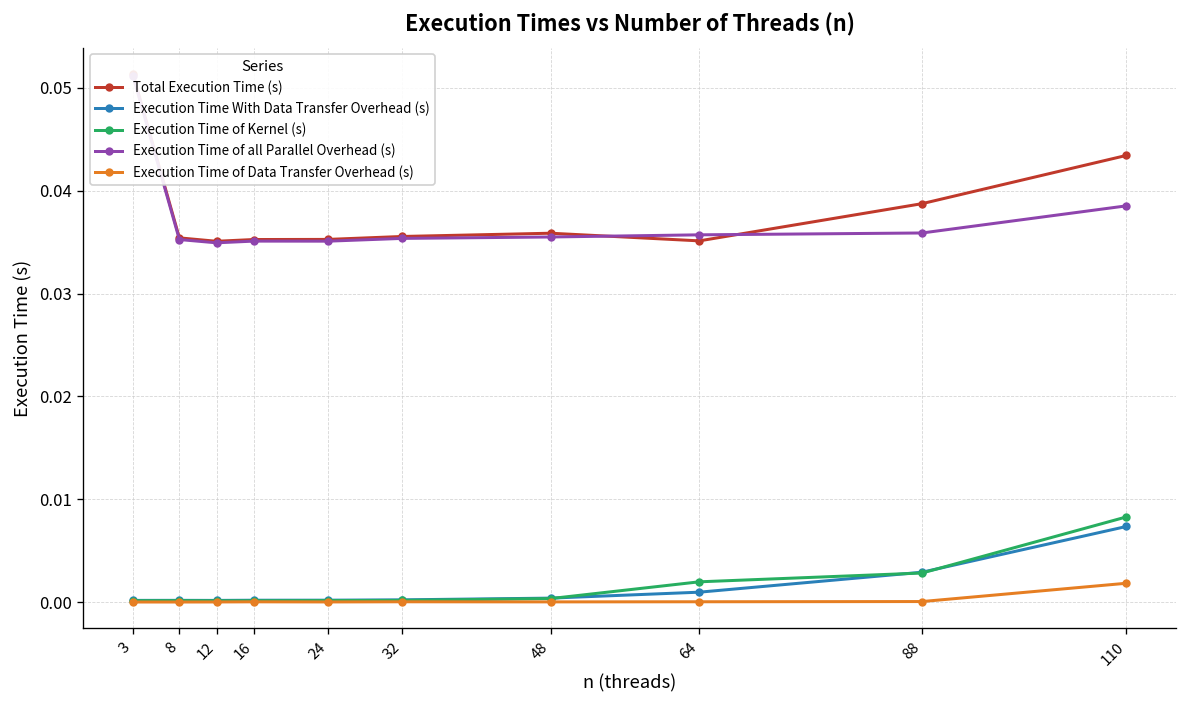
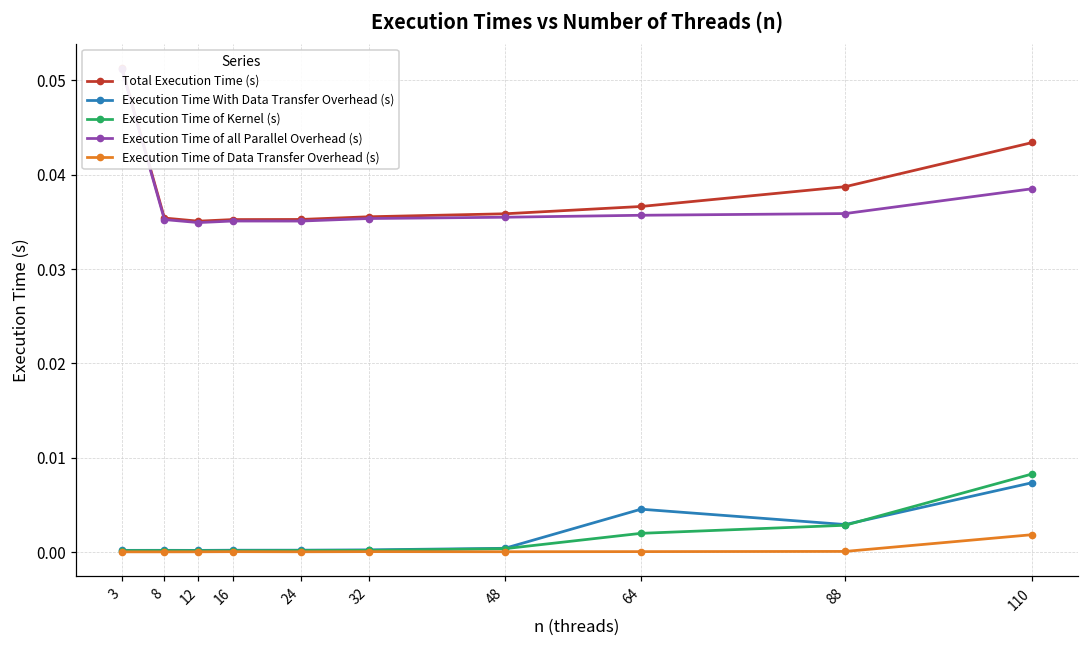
Total Execution Time (s), 64: 0.035 -> 0.037
Execution Time With Data Transfer Overhead (s), 64: 0.001 -> 0.005
